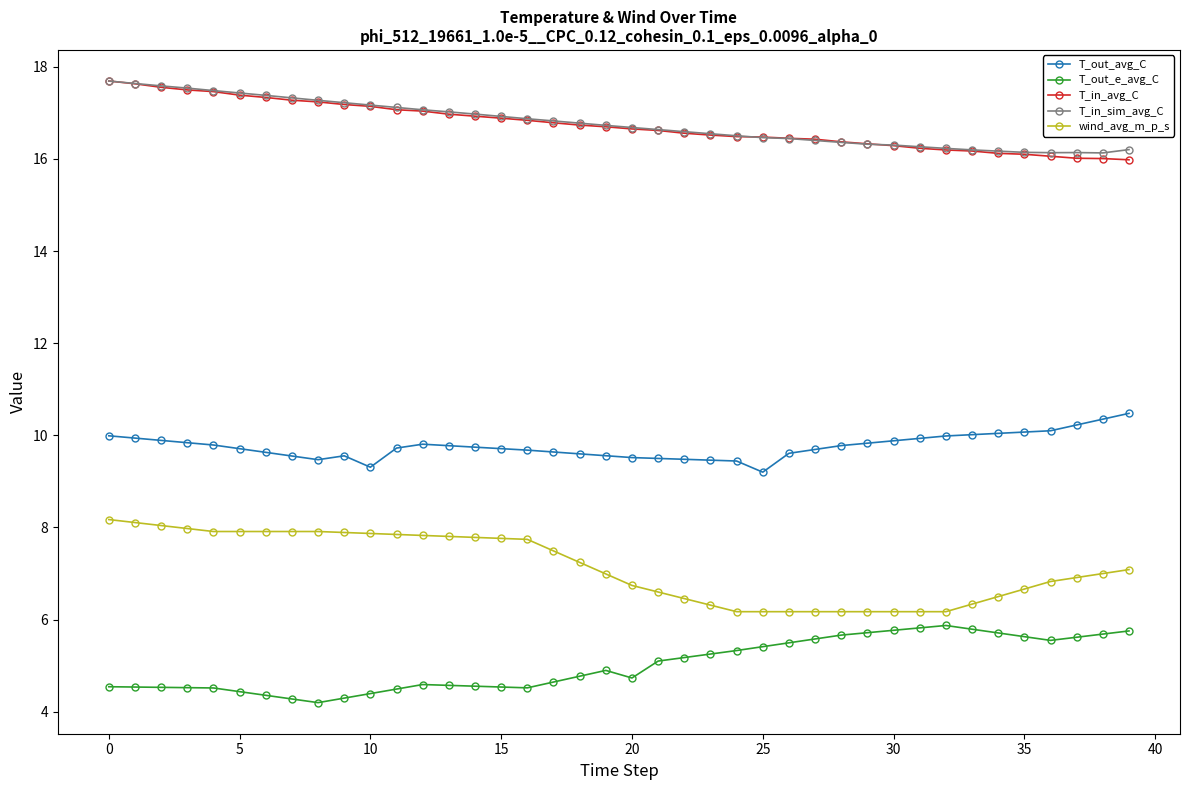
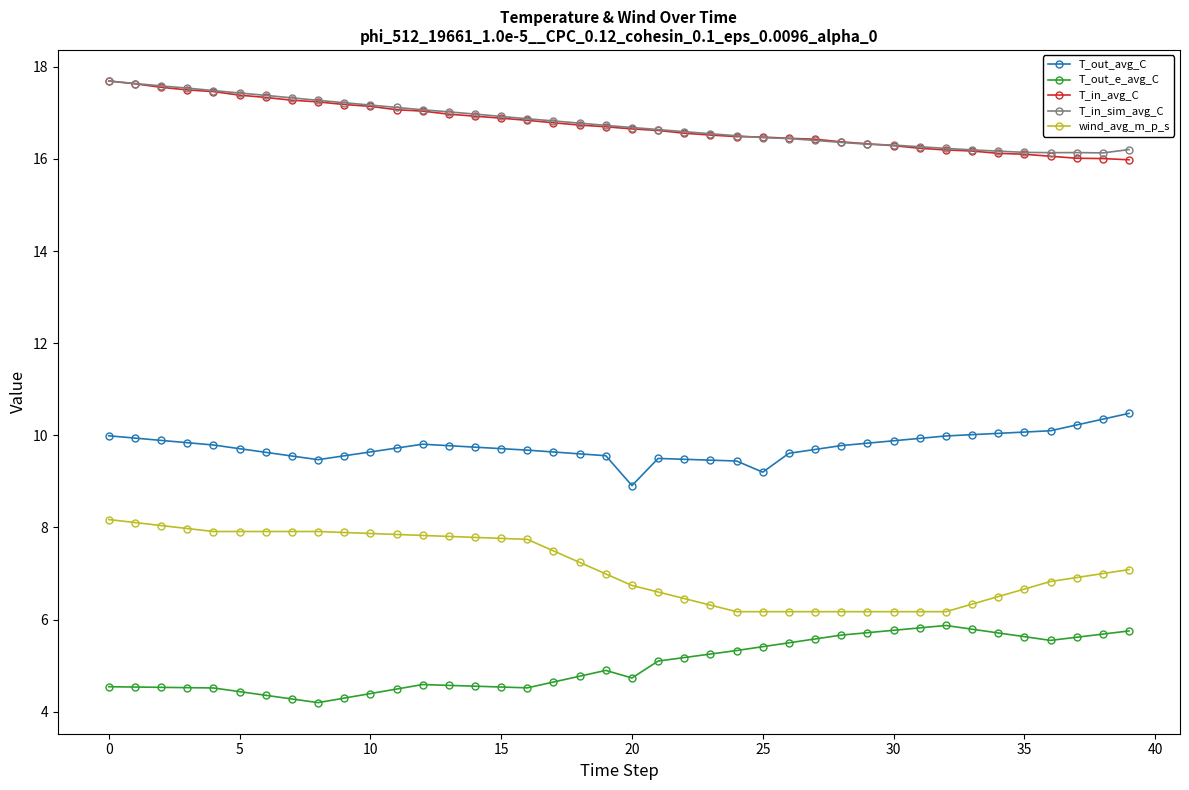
T_out_avg_C, 10: 9.3 -> 9.6
T_out_avg_C, 20: 9.5 -> 8.9
